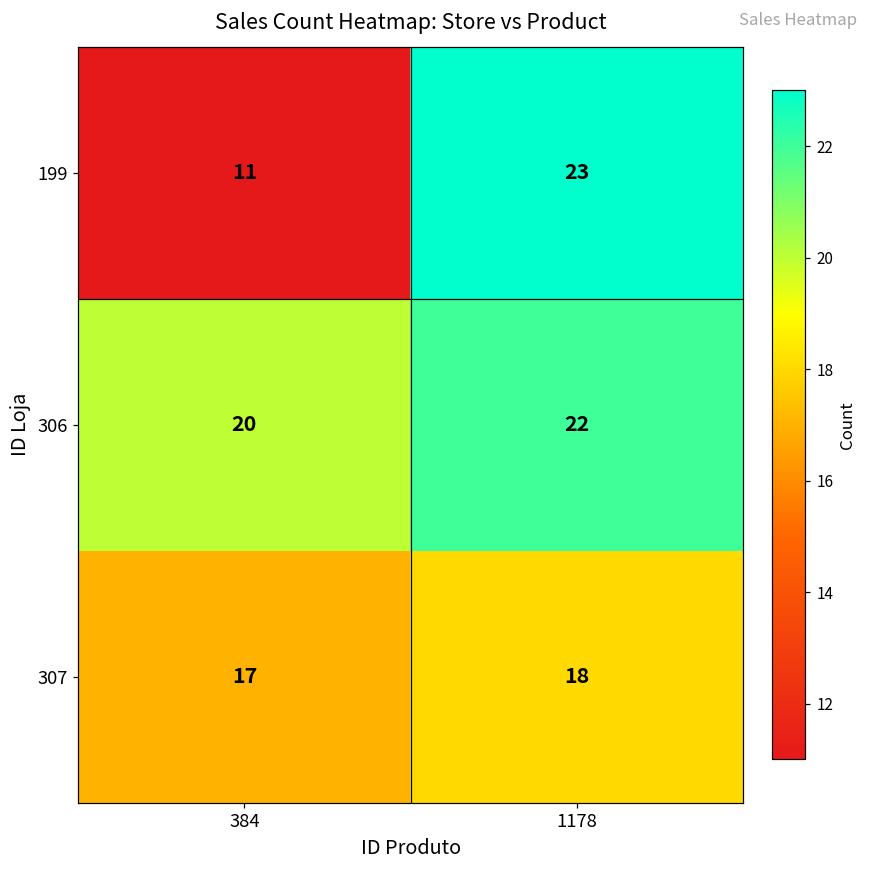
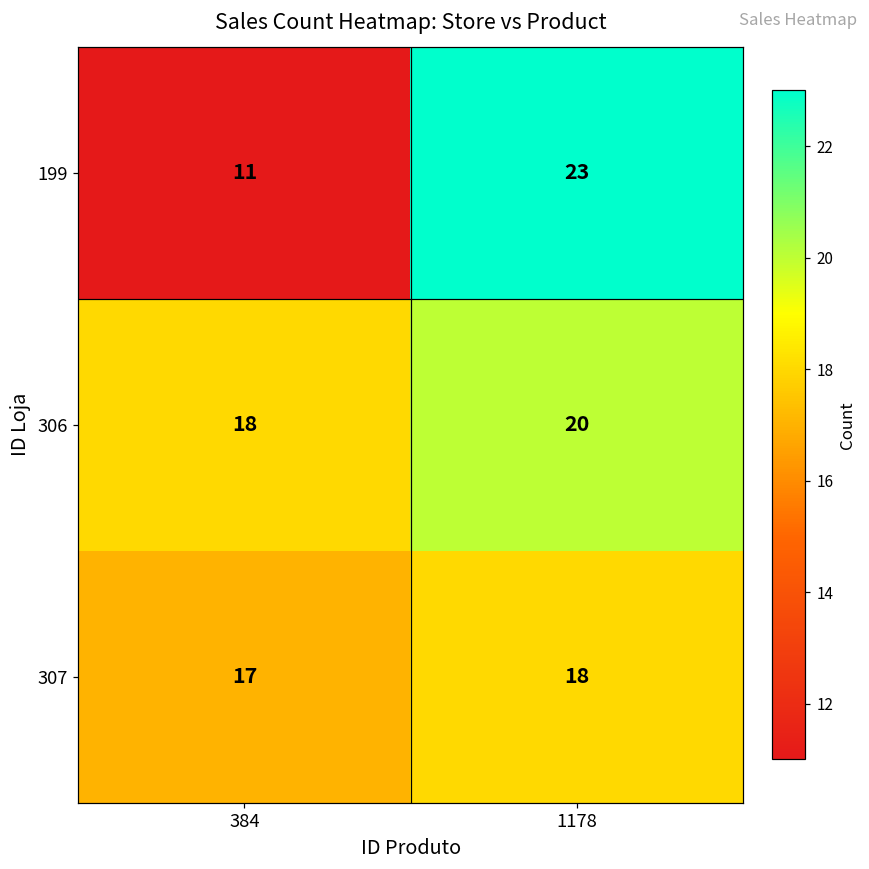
306, 384: 20 -> 18
306, 1178: 22 -> 20
